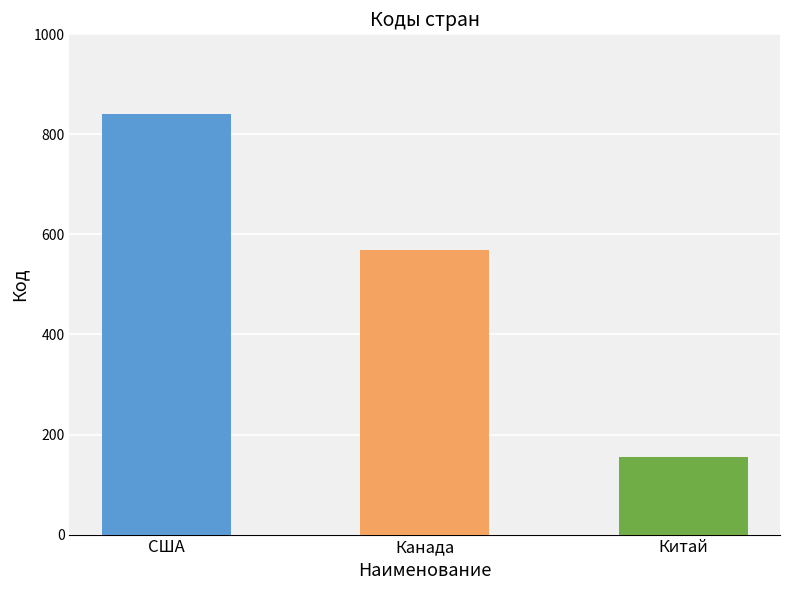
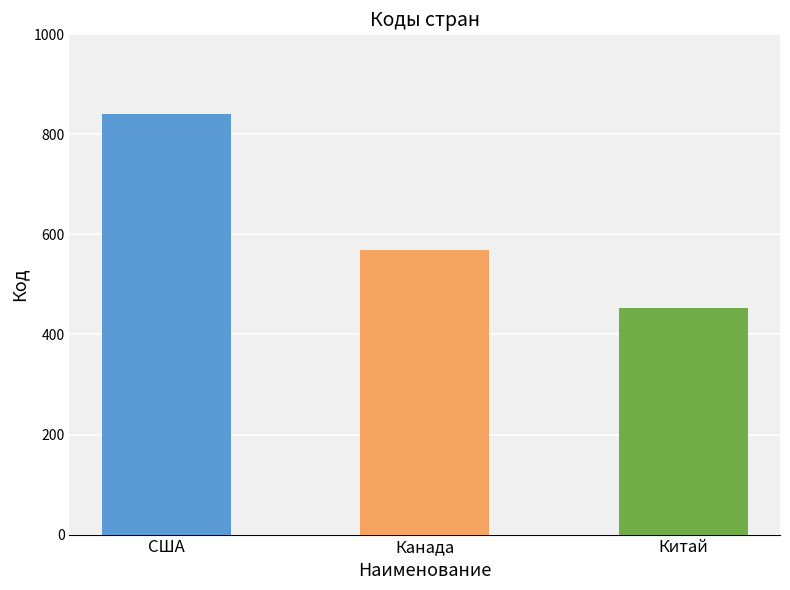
Китай: 160 -> 450
